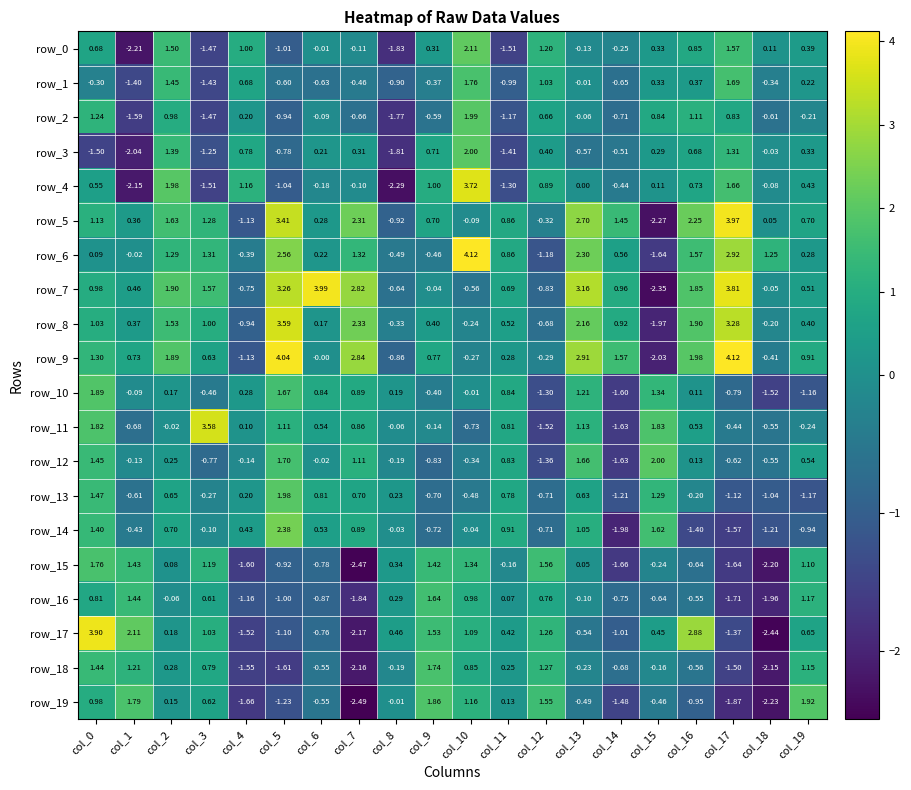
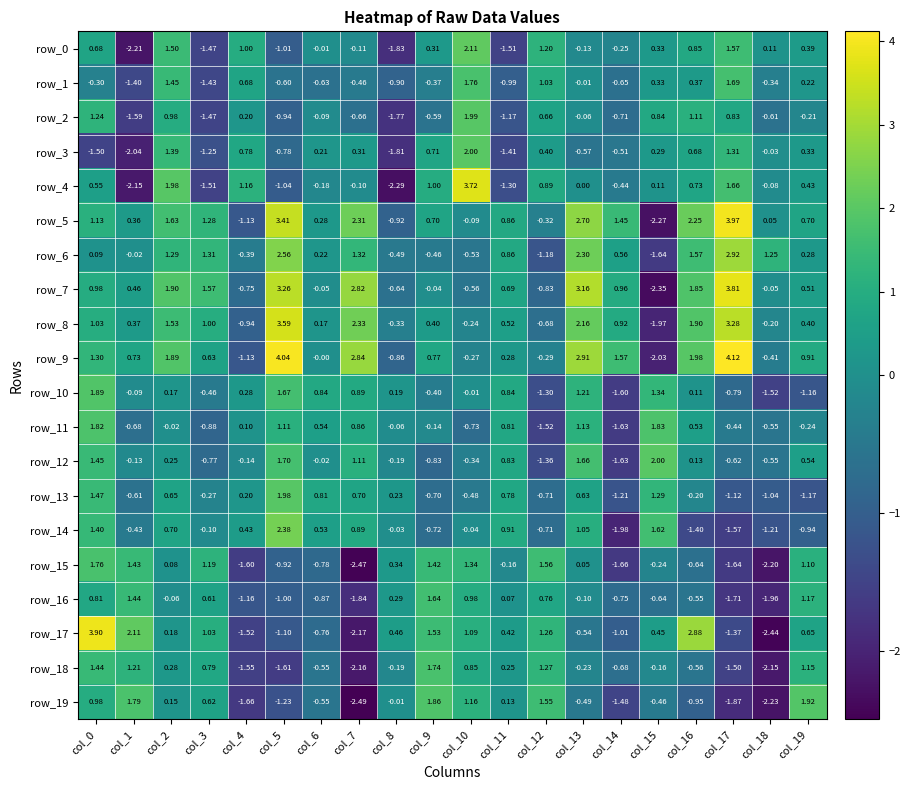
row_6, col_10: 4.12 -> -0.53
row_7, col_6: 3.99 -> -0.05
row_11, col_3: 3.58 -> -0.88
